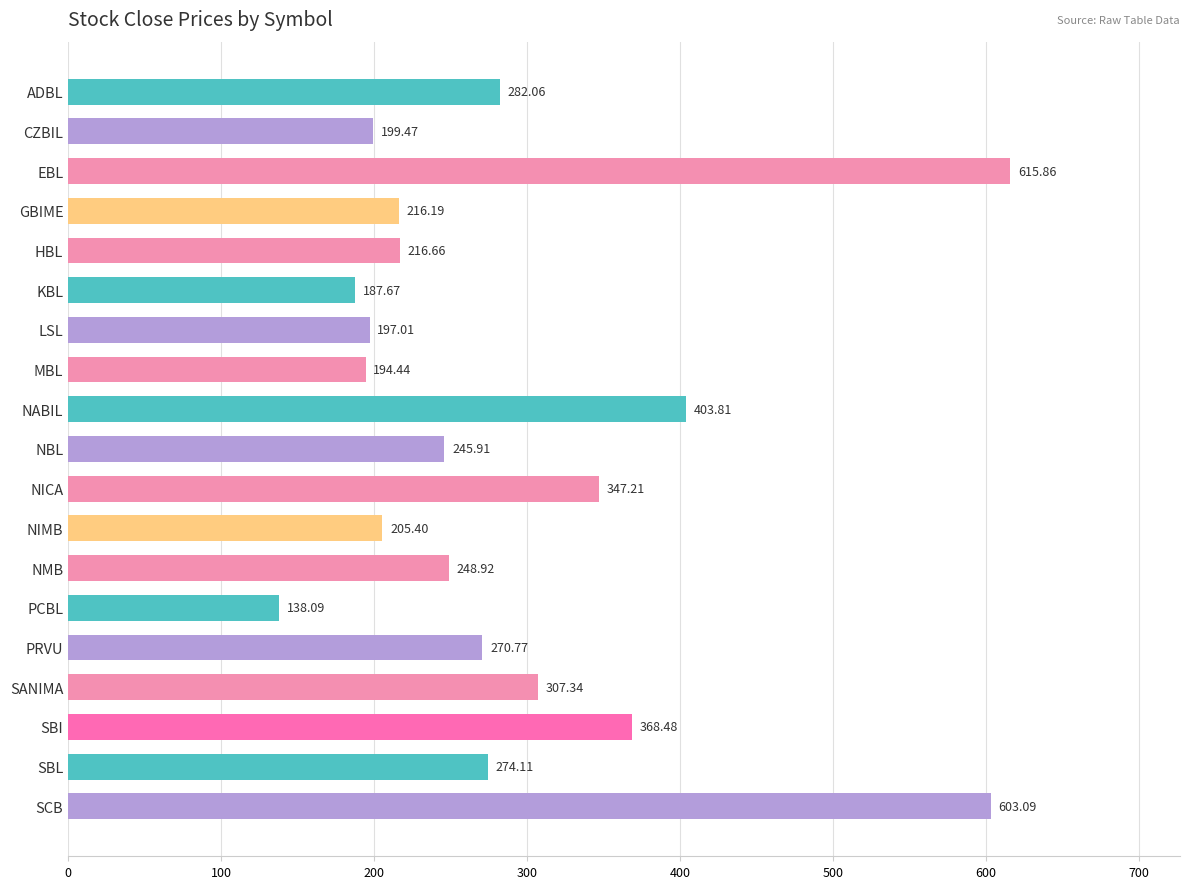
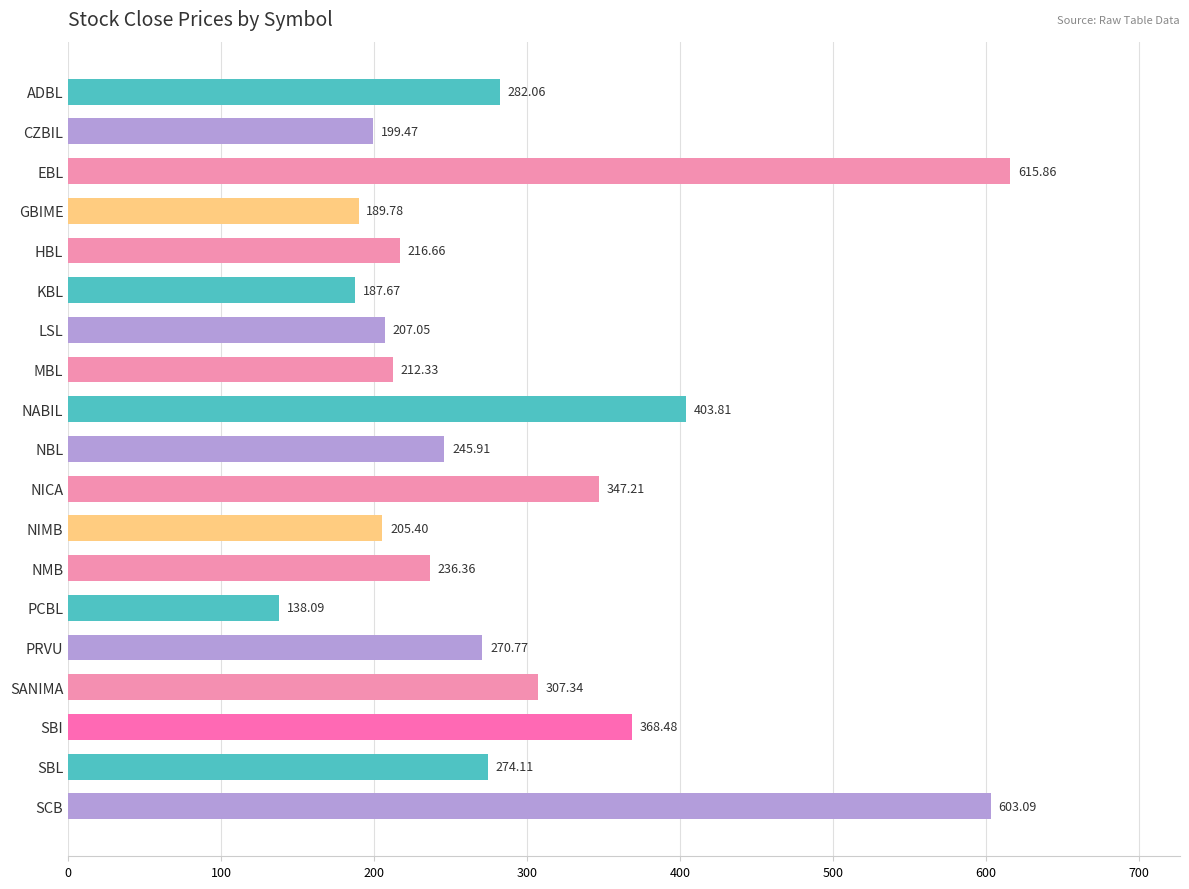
GBIME: 216.19 -> 189.78
LSL: 197.01 -> 207.05
MBL: 194.44 -> 212.33
NMB: 248.92 -> 236.36
